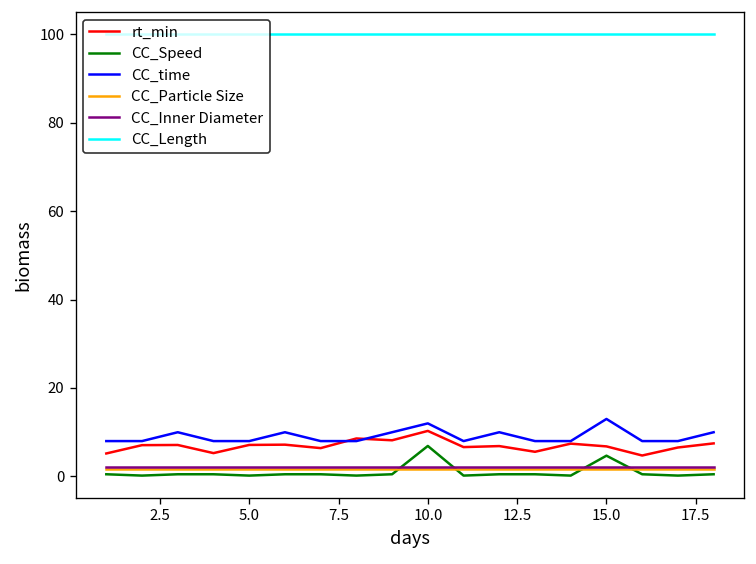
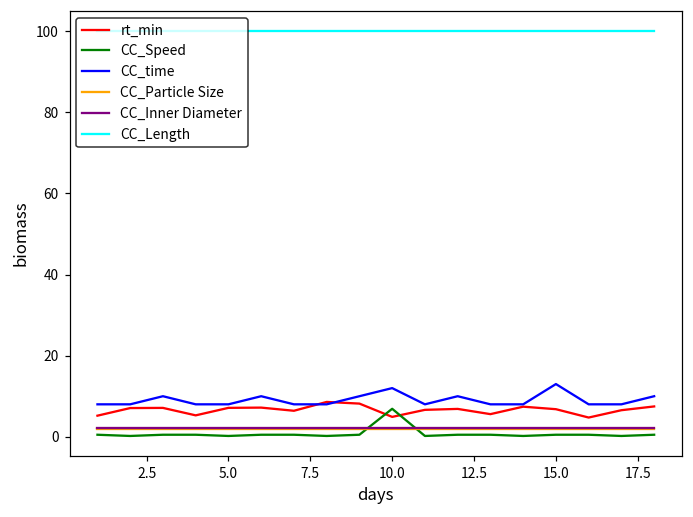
rt_min, 10.0: 10 -> 5
CC_Speed, 15.0: 5 -> 1
